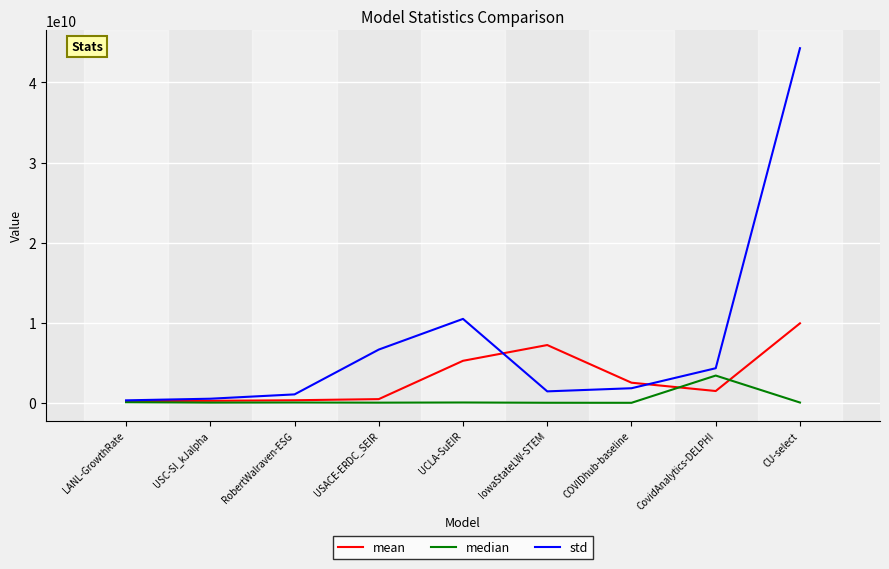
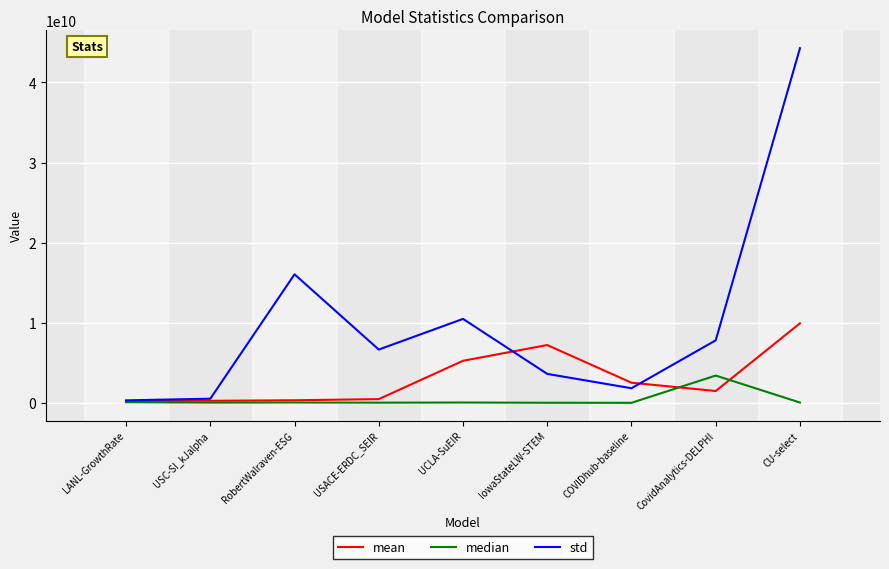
std, RobertWalraven-ESG: 1000000000 -> 16000000000
std, IowaStateLW-STEM: 1000000000 -> 4000000000
std, CovidAnalytics-DELPHI: 4000000000 -> 8000000000
